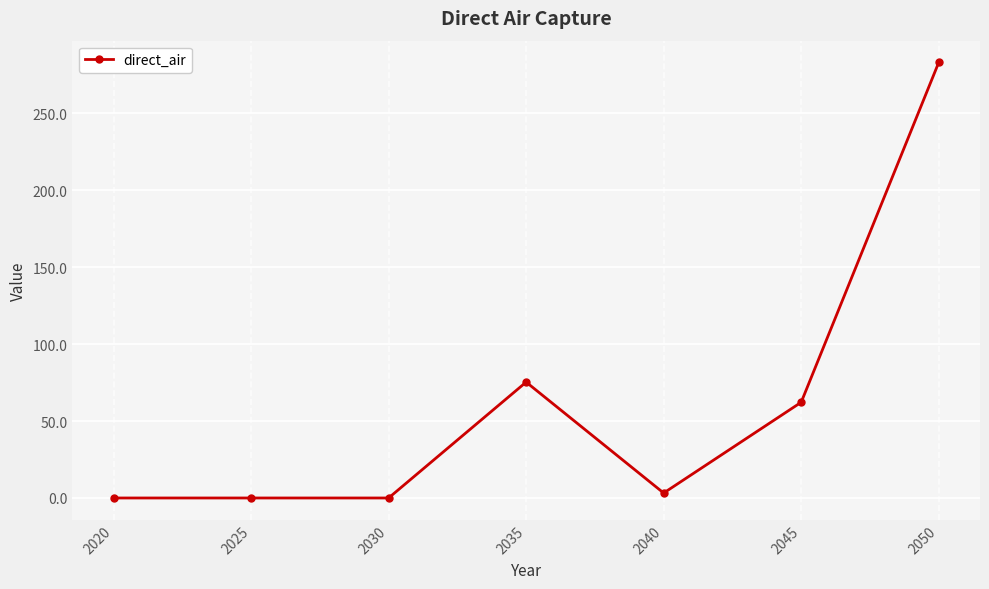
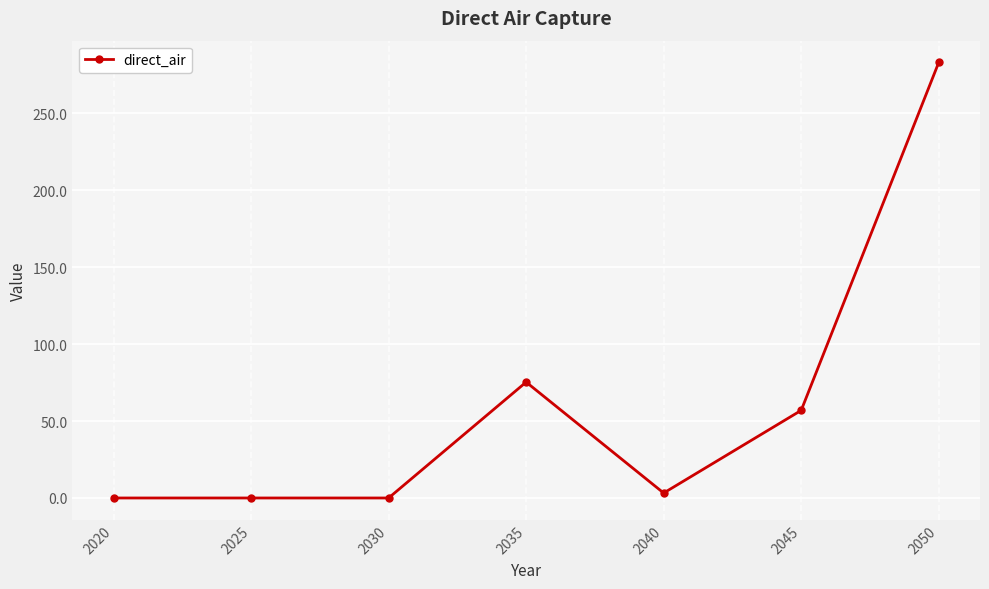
2045: 62 -> 57
